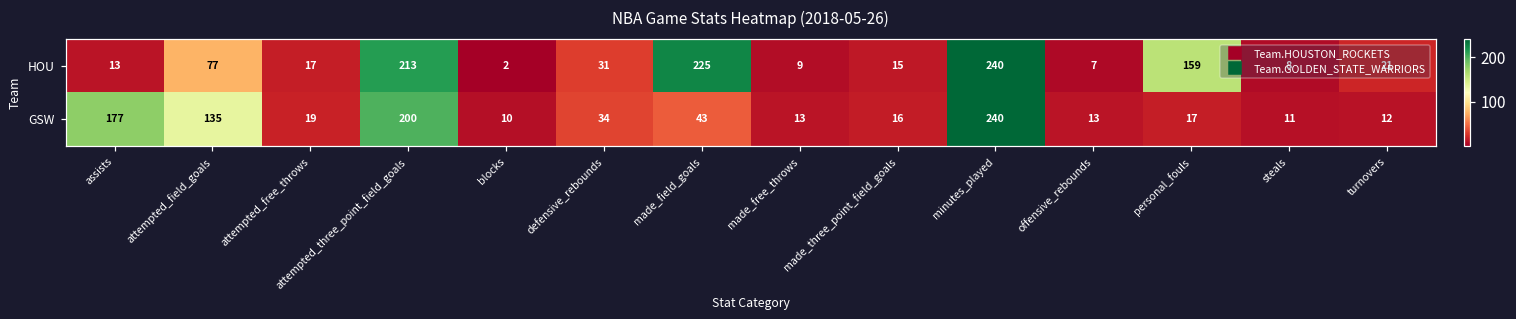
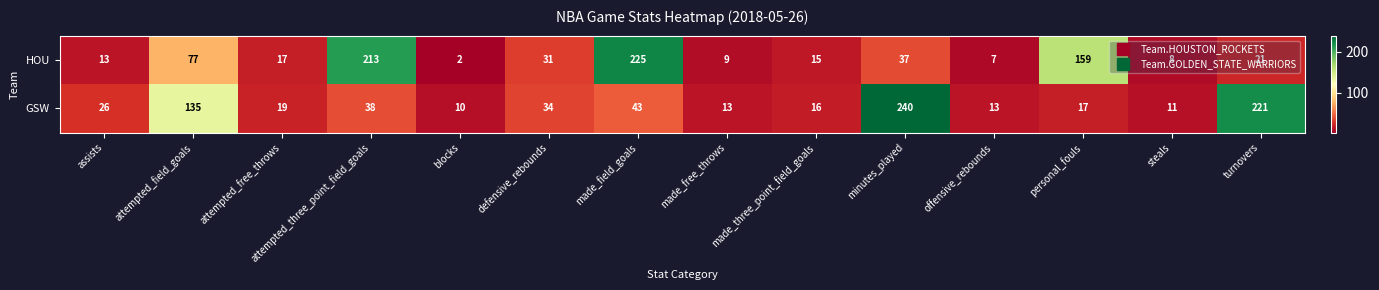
HOU, minutes_played: 240 -> 37
GSW, assists: 177 -> 26
GSW, attempted_three_point_field_goals: 200 -> 38
GSW, turnovers: 12 -> 221
